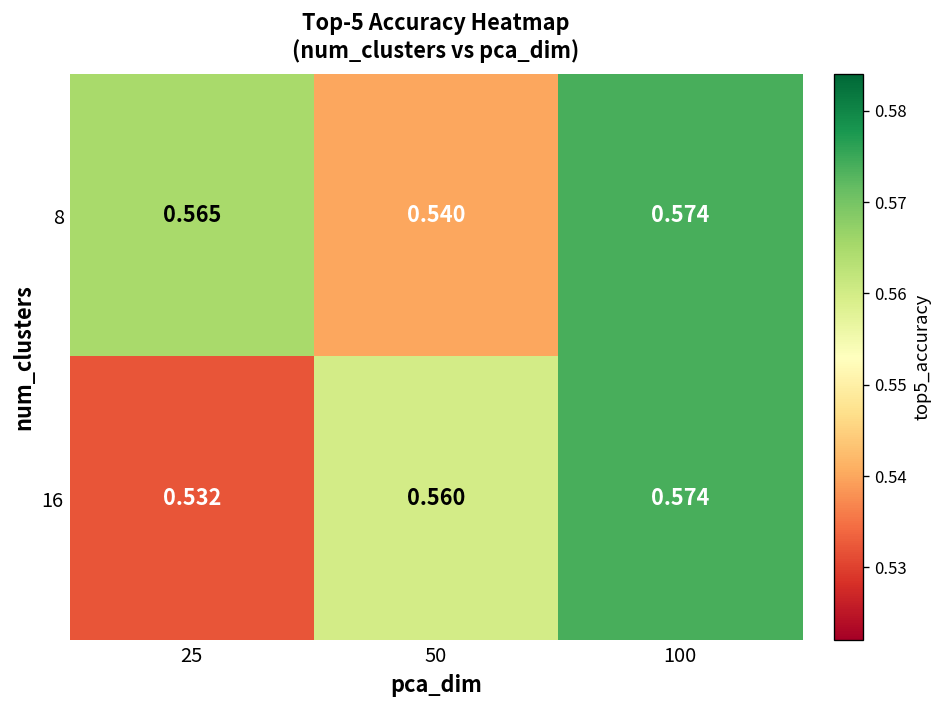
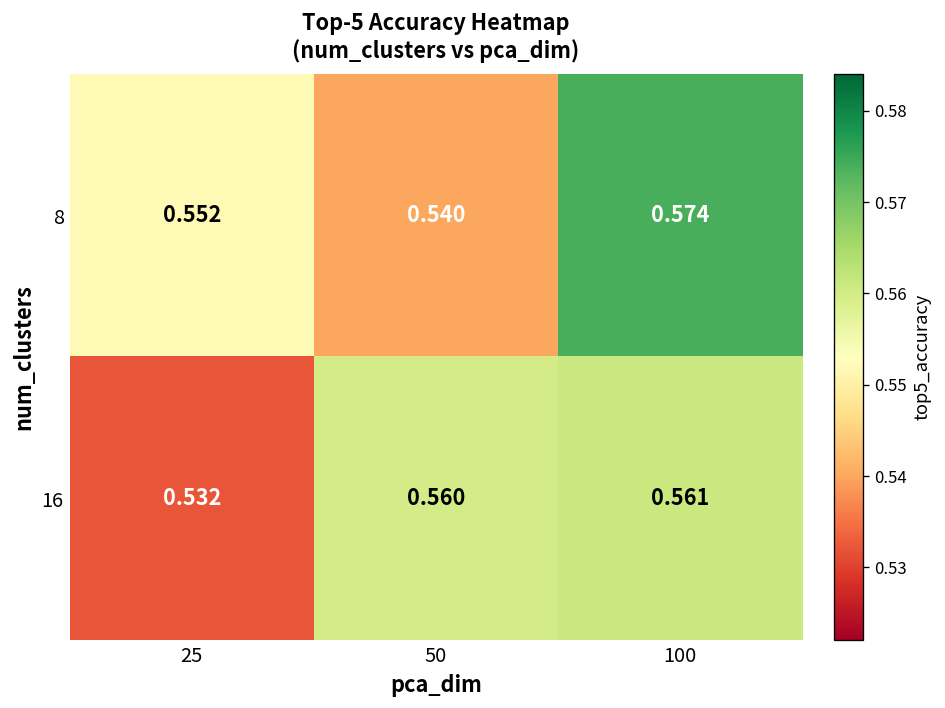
8, 25: 0.565 -> 0.552
16, 100: 0.574 -> 0.561
